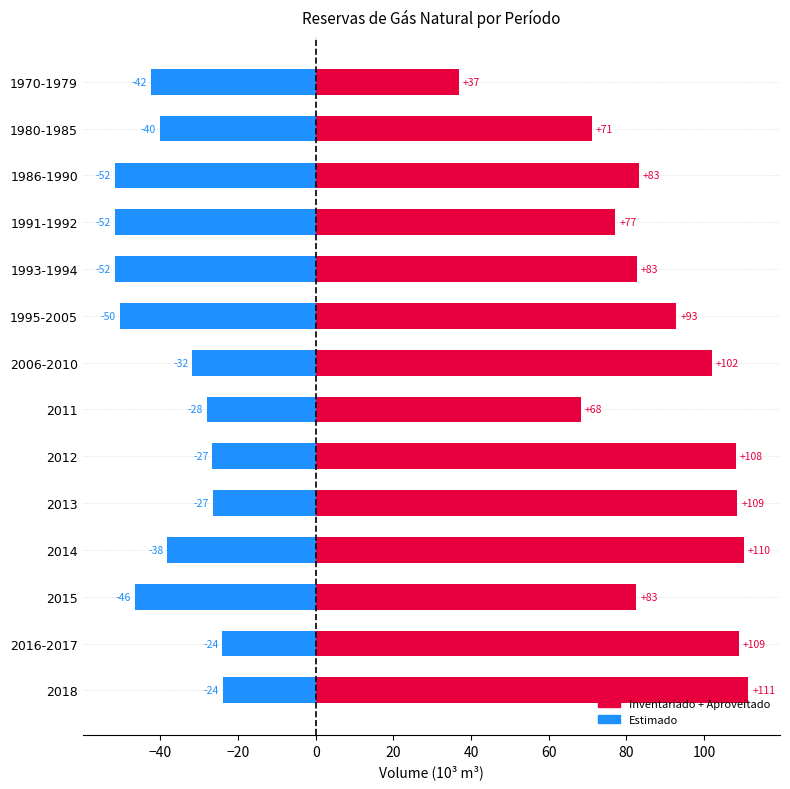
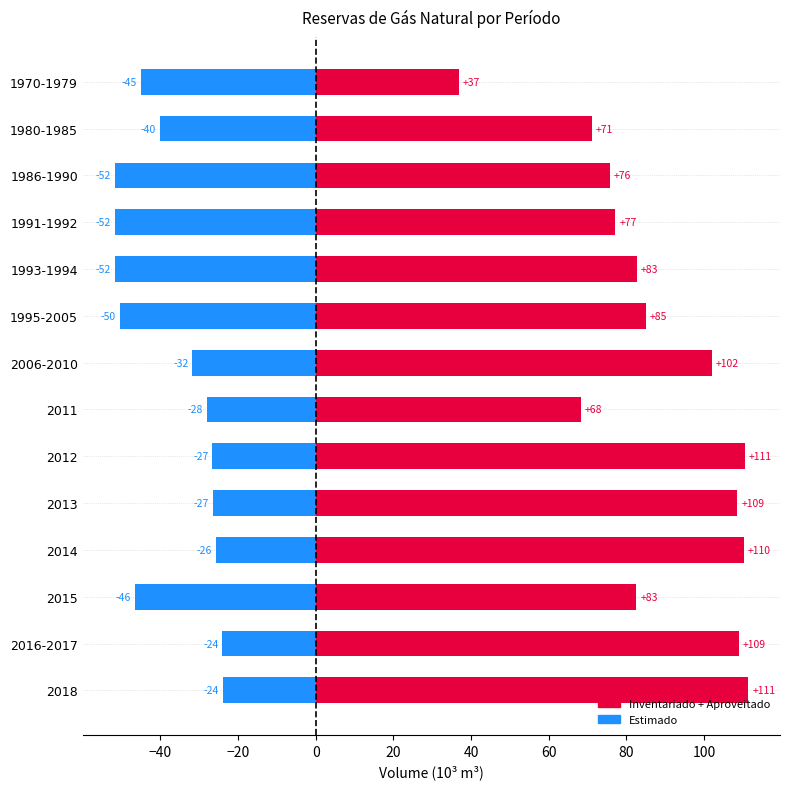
Estimado, 1970-1979: -42 -> -45
Inventariado + Aproveitado, 1986-1990: +83 -> +76
Inventariado + Aproveitado, 1995-2005: +93 -> +85
Inventariado + Aproveitado, 2012: +108 -> +111
Estimado, 2014: -38 -> -26
